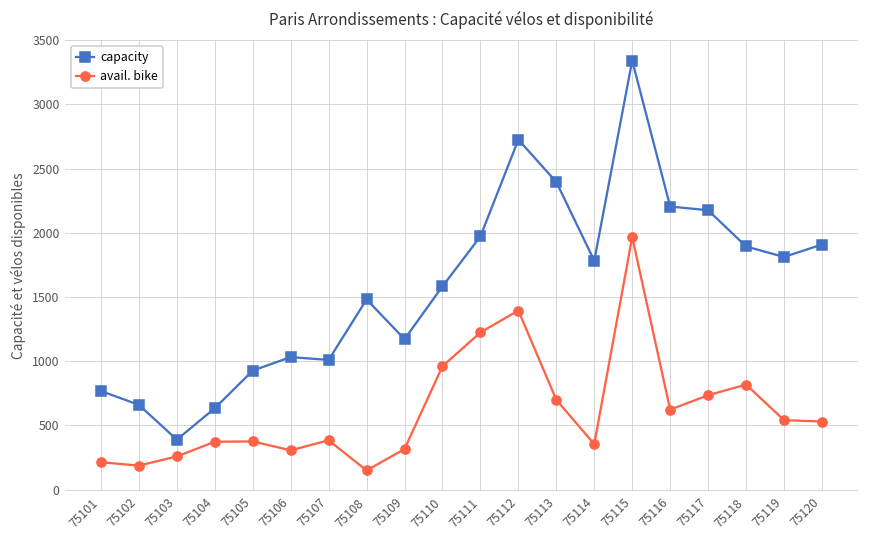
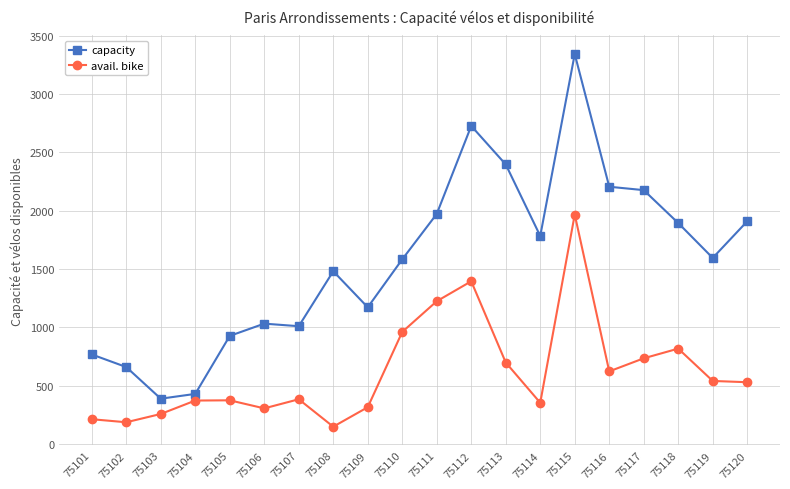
capacity, 75104: 630 -> 430
capacity, 75119: 1810 -> 1600
